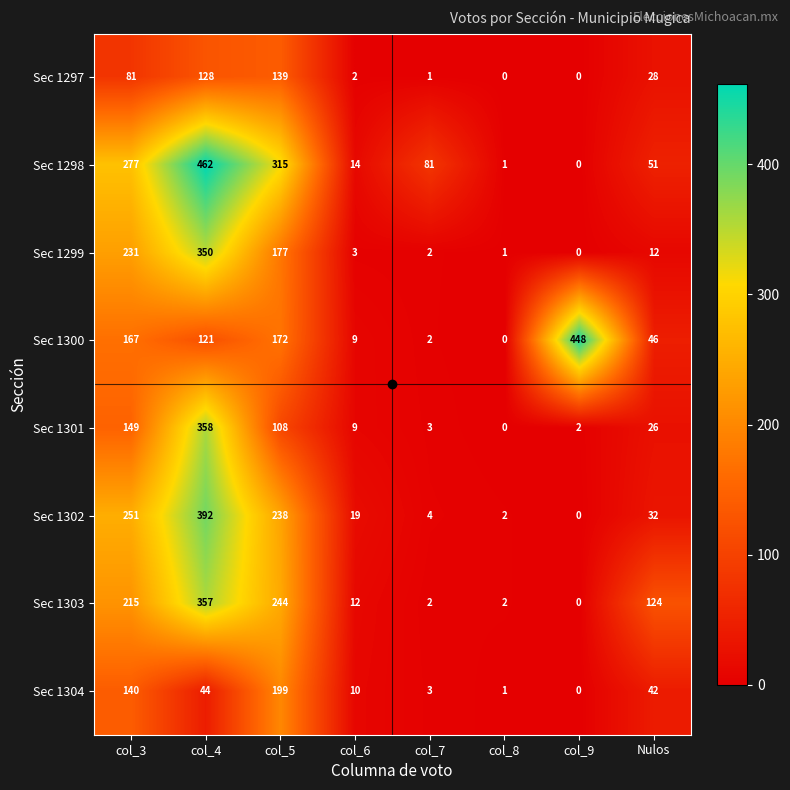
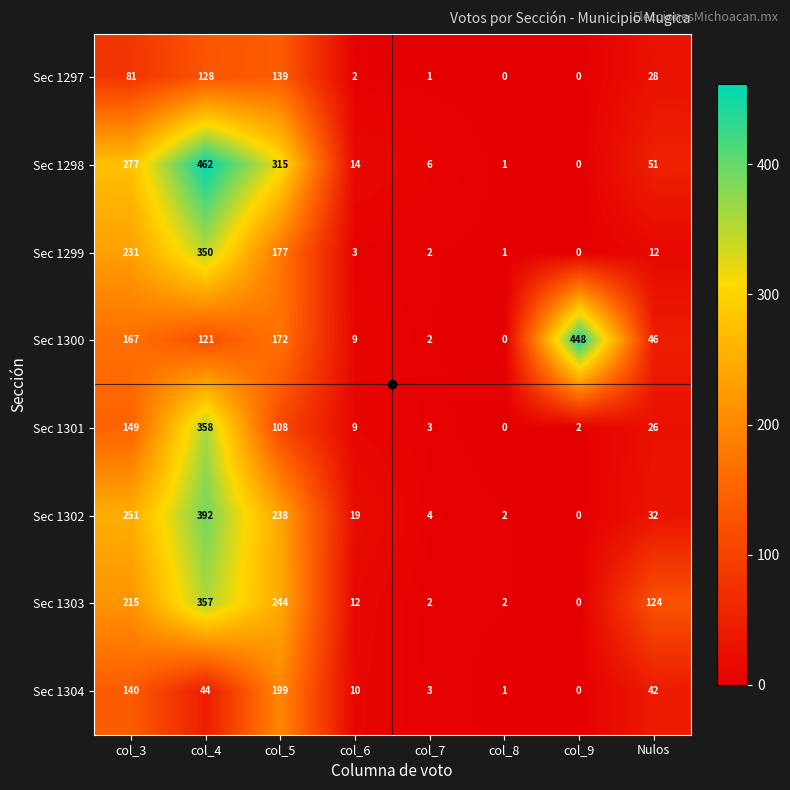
Sec 1298, col_7: 81 -> 6
